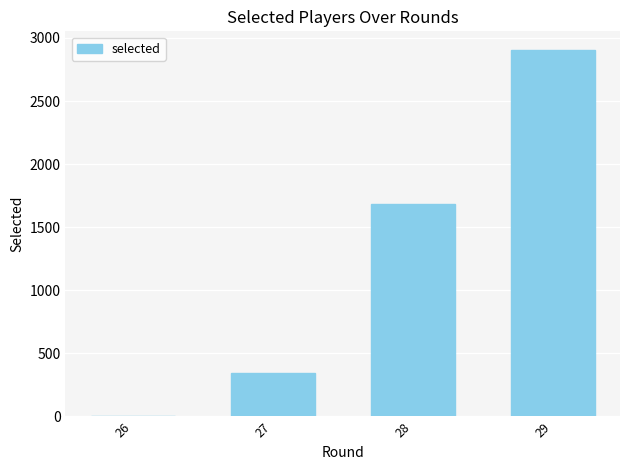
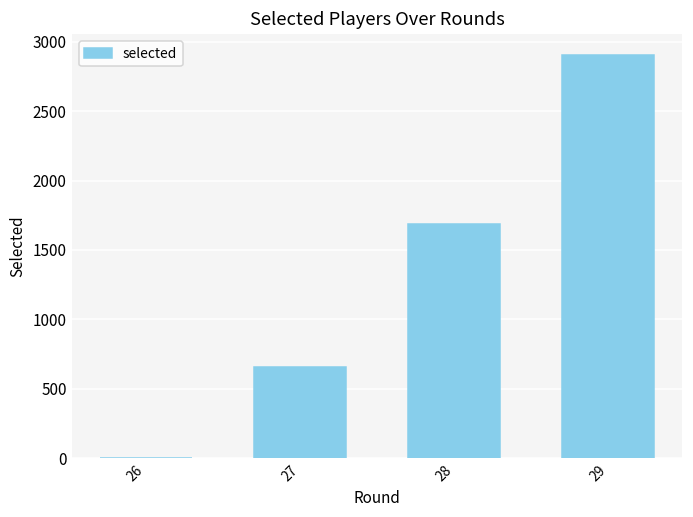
27: 350 -> 660
